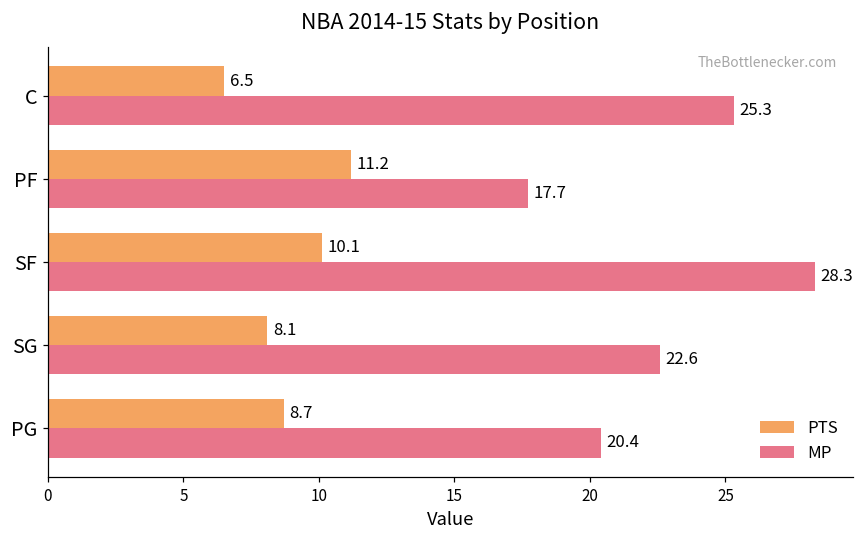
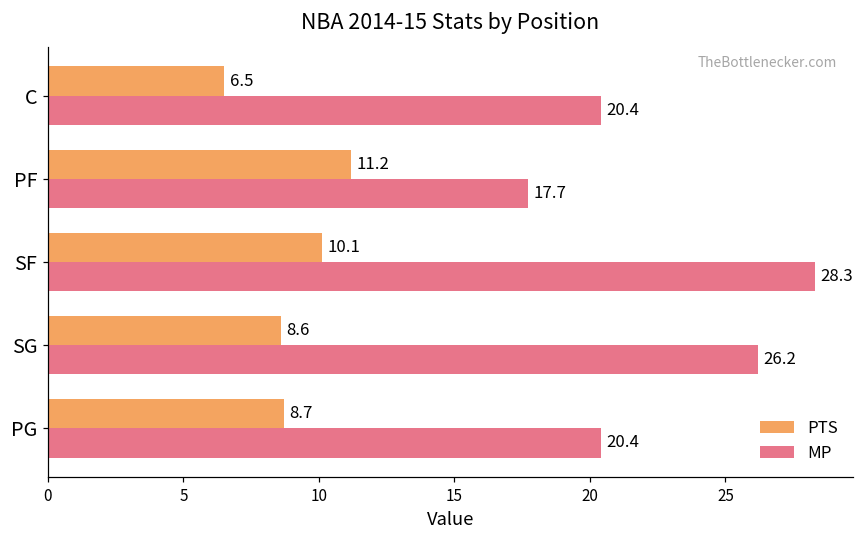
MP, C: 25.3 -> 20.4
PTS, SG: 8.1 -> 8.6
MP, SG: 22.6 -> 26.2
